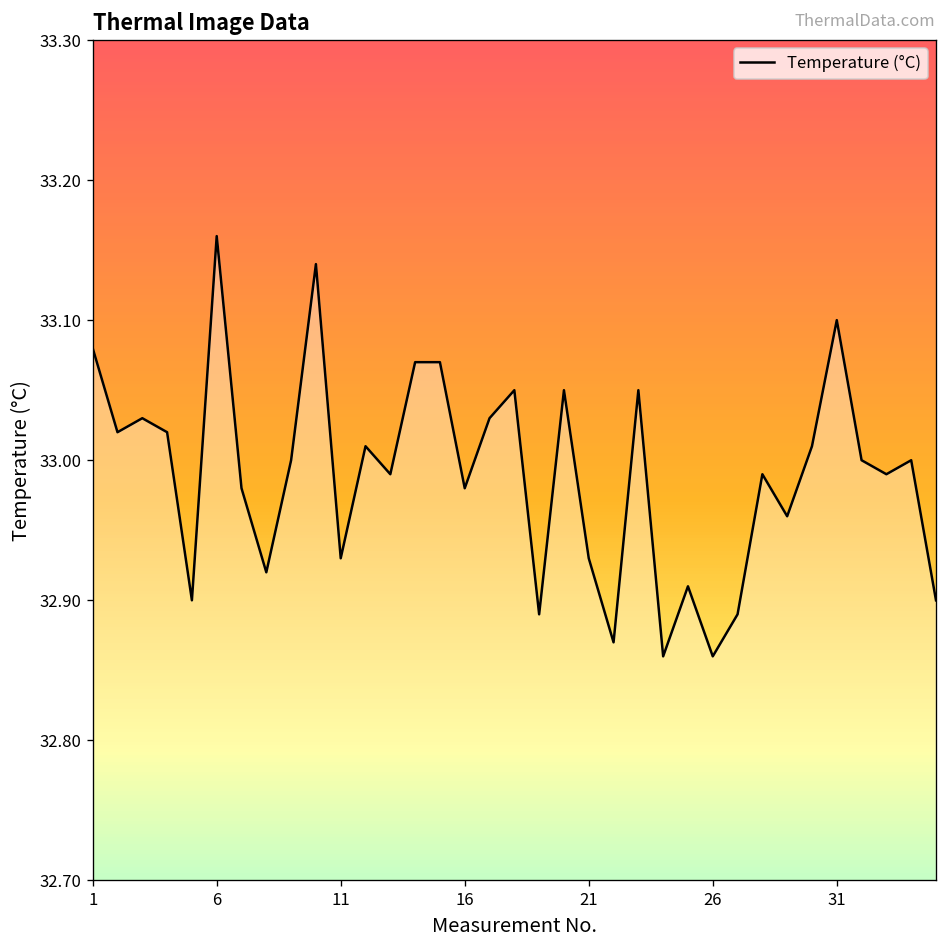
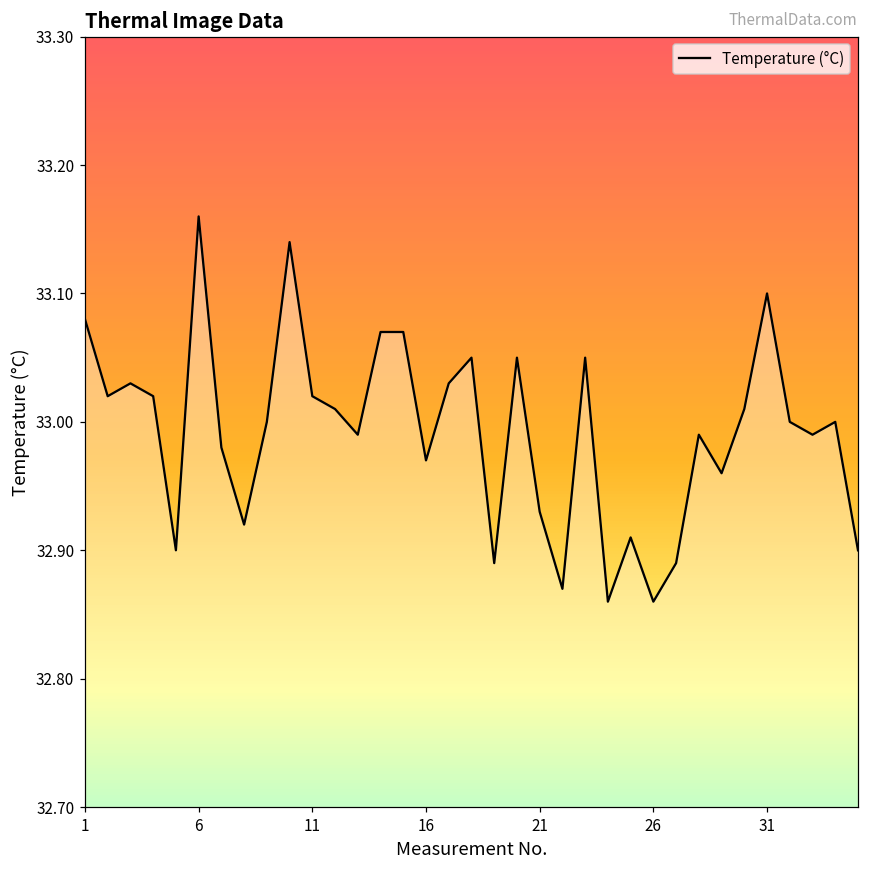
11: 32.93 -> 33.02
16: 32.98 -> 32.97
